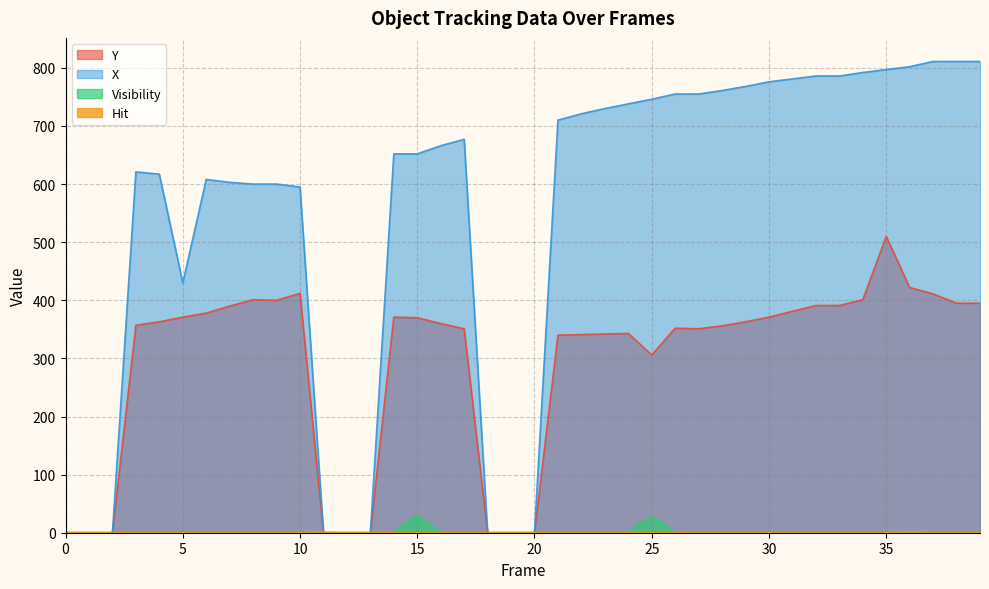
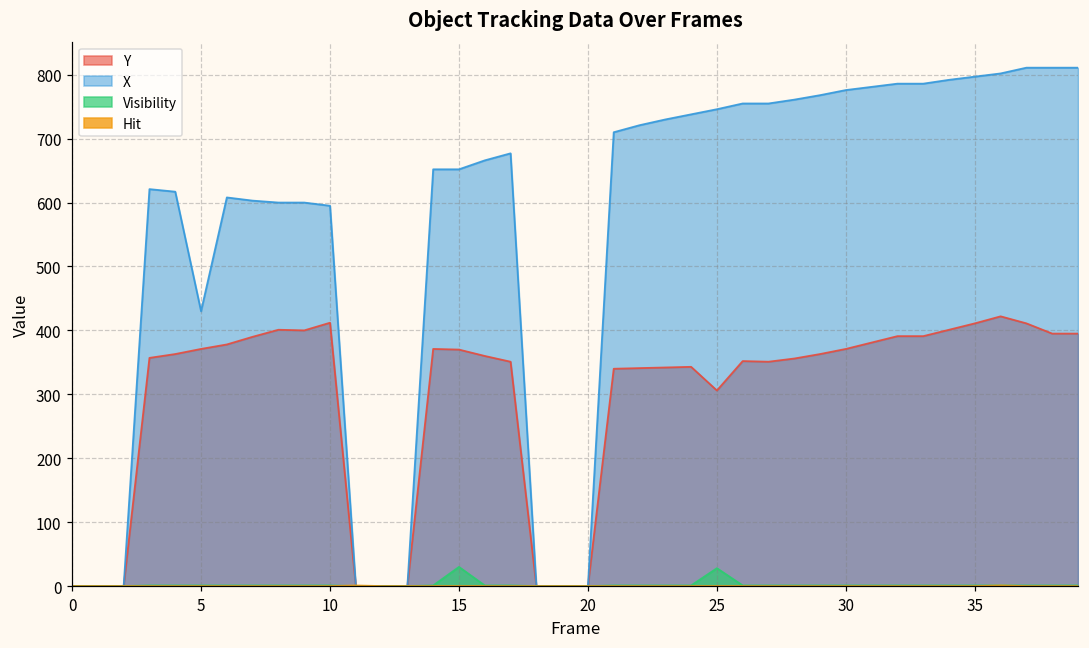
Y, 35: 510 -> 410
